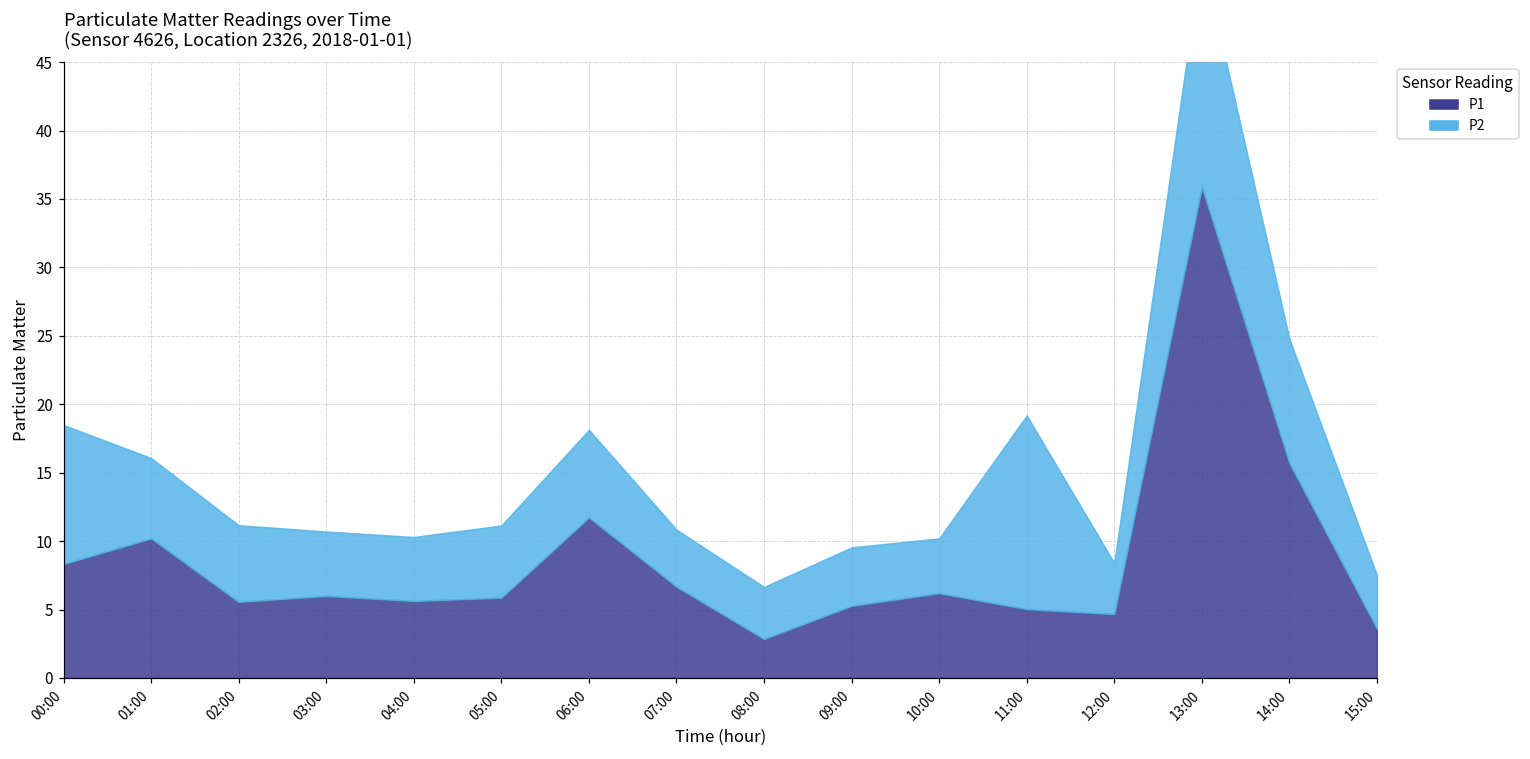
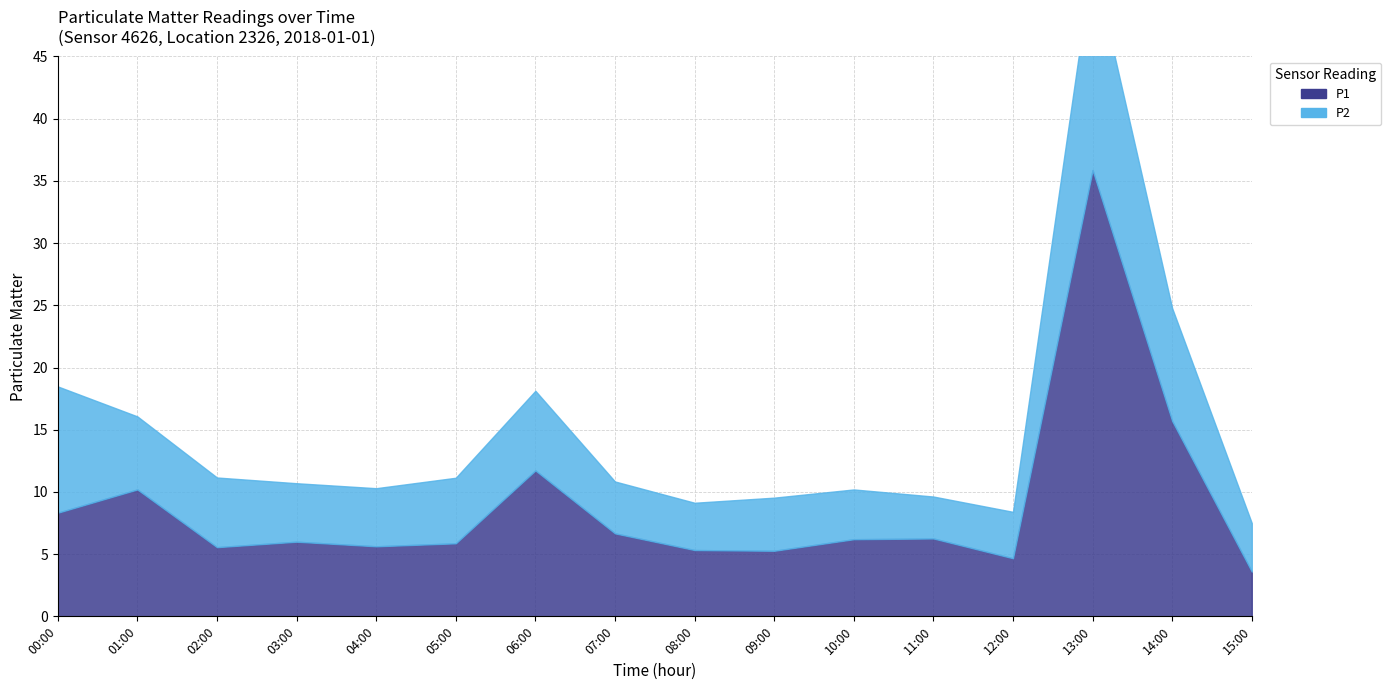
P1, 08:00: 2.9 -> 5.3
P1, 11:00: 5.0 -> 6.3
P2, 11:00: 14.1 -> 3.4
